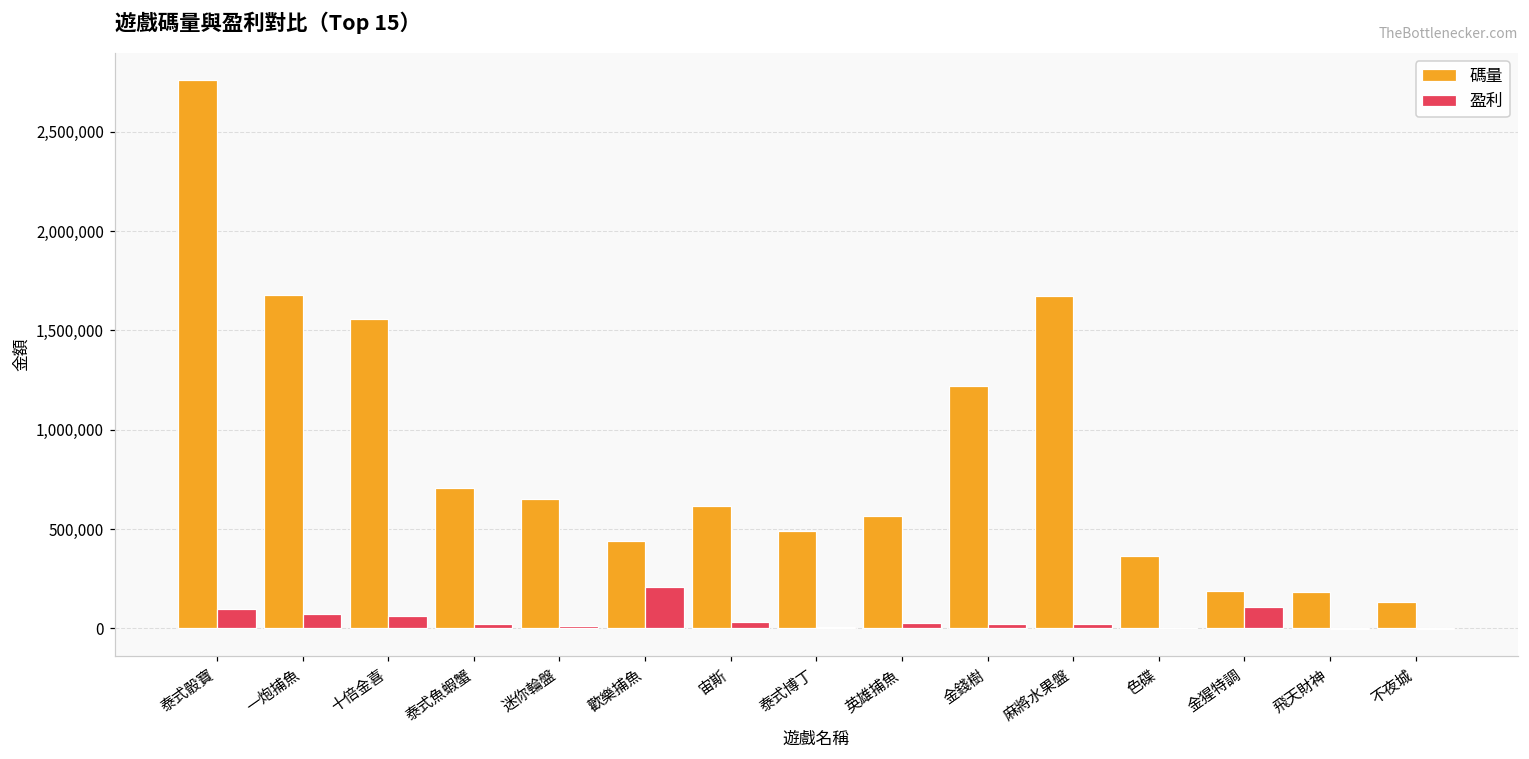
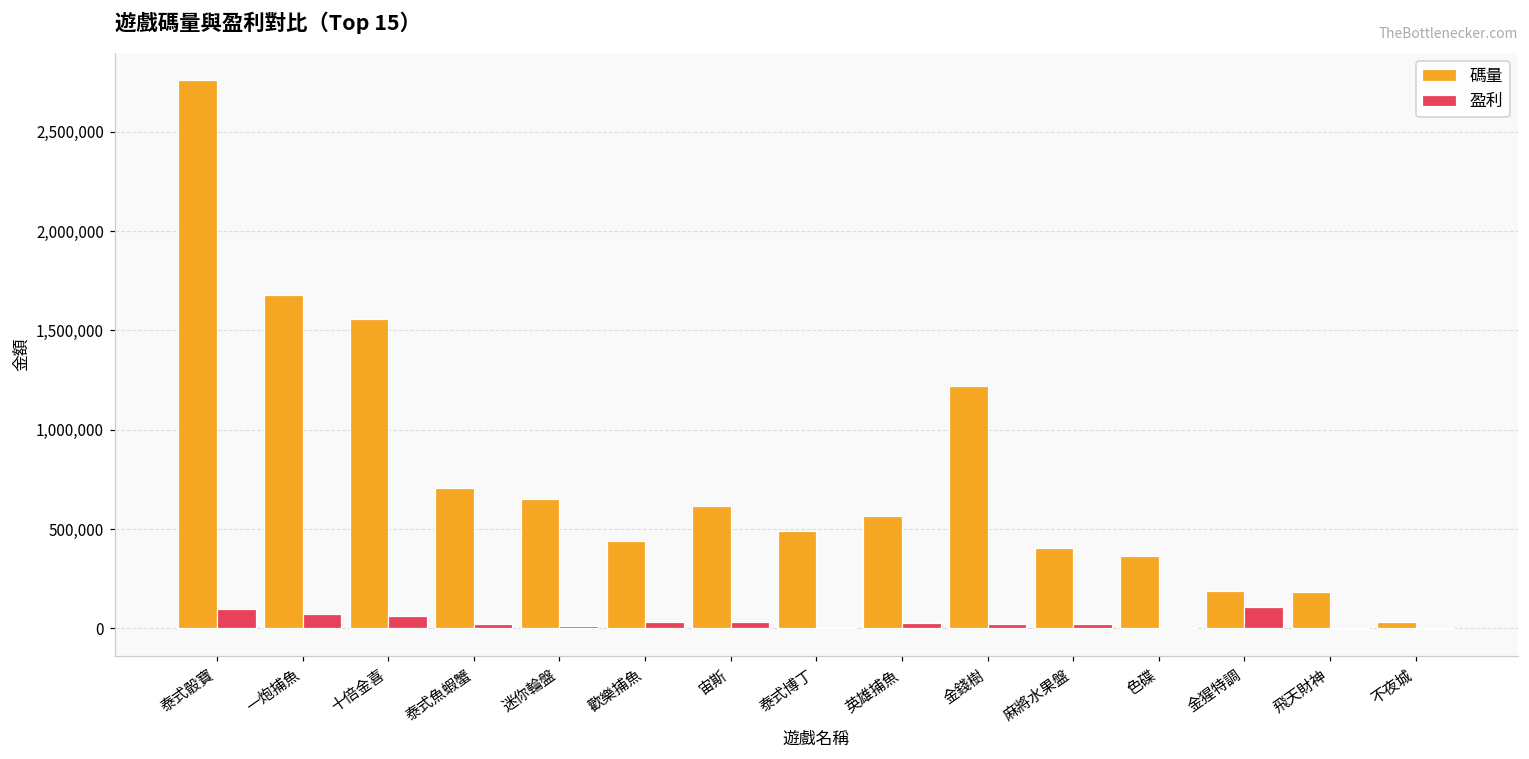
盈利, 歡樂捕魚: 210,000 -> 30,000
碼量, 麻將水果盤: 1,670,000 -> 410,000
碼量, 不夜城: 130,000 -> 30,000
